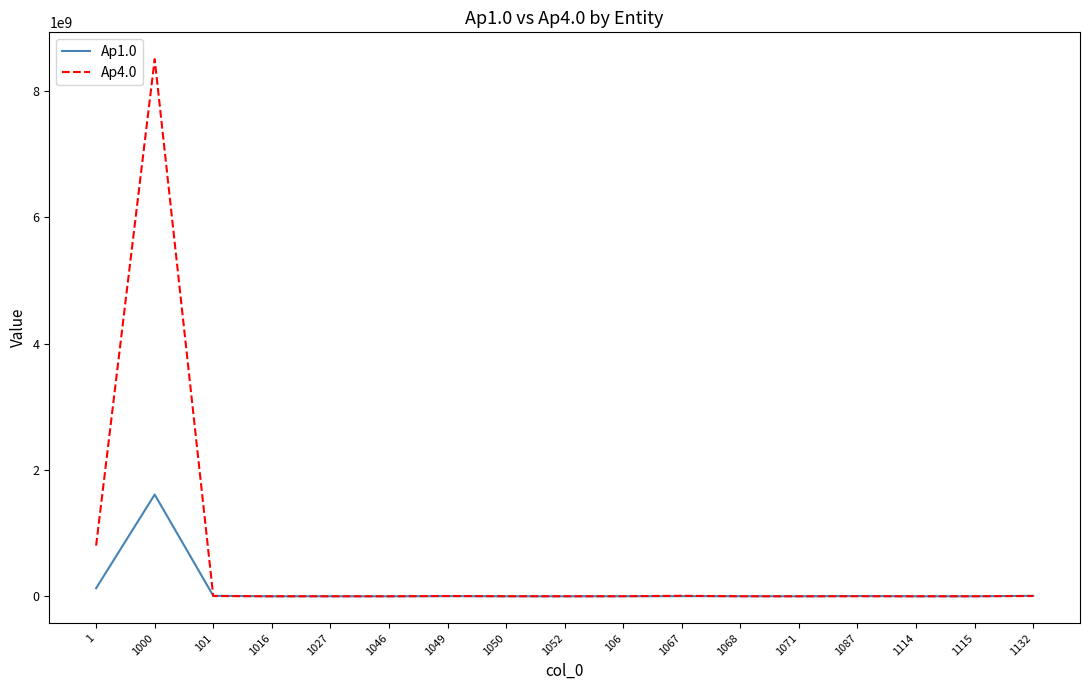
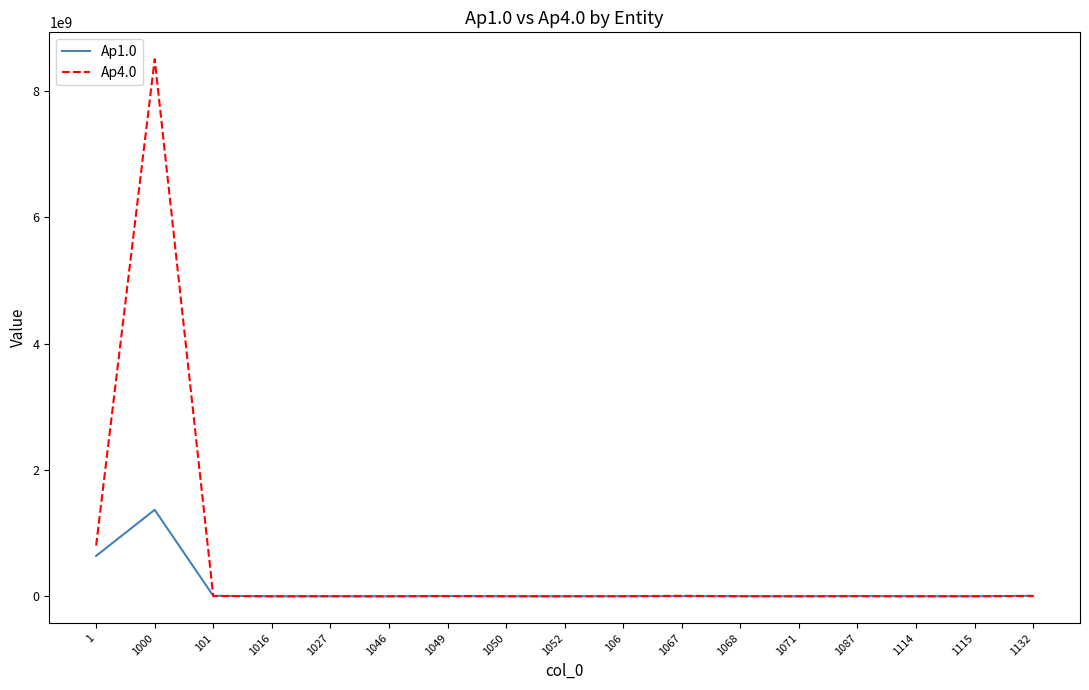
Ар1.0, 1: 100000000 -> 600000000
Ар1.0, 1000: 1600000000 -> 1400000000
